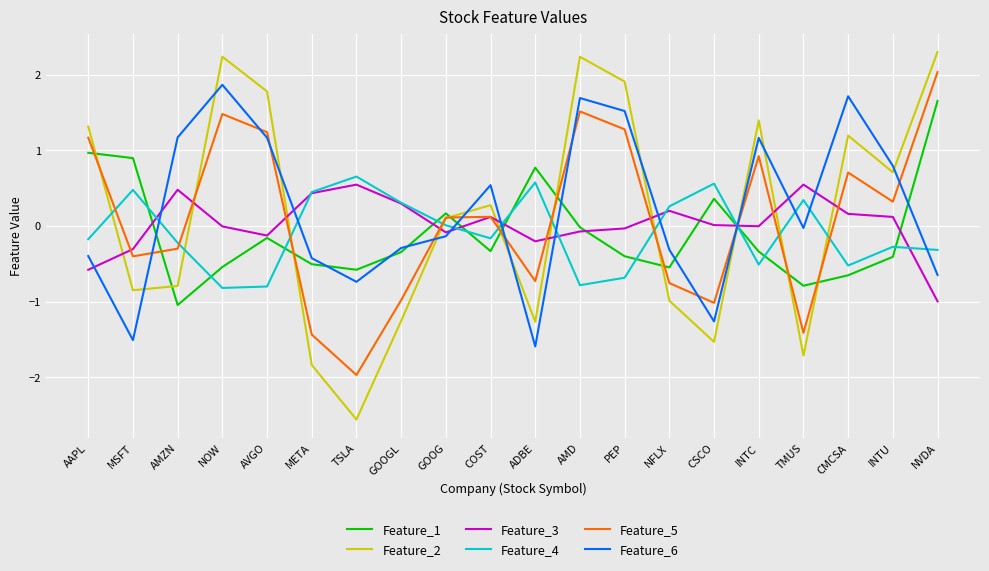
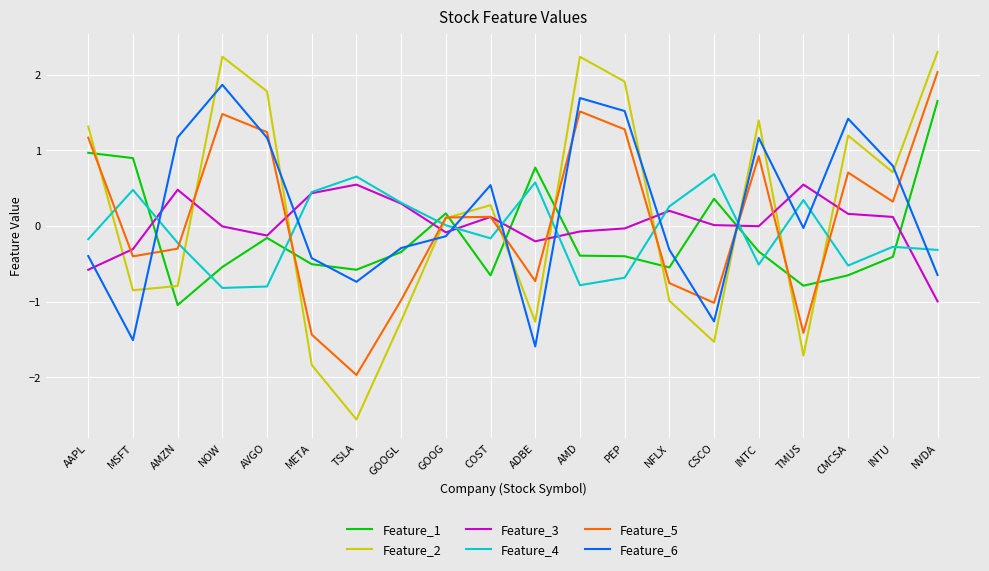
Feature_1, COST: -0.3 -> -0.7
Feature_1, AMD: 0.0 -> -0.4
Feature_4, CSCO: 0.6 -> 0.7
Feature_6, CMCSA: 1.7 -> 1.4
